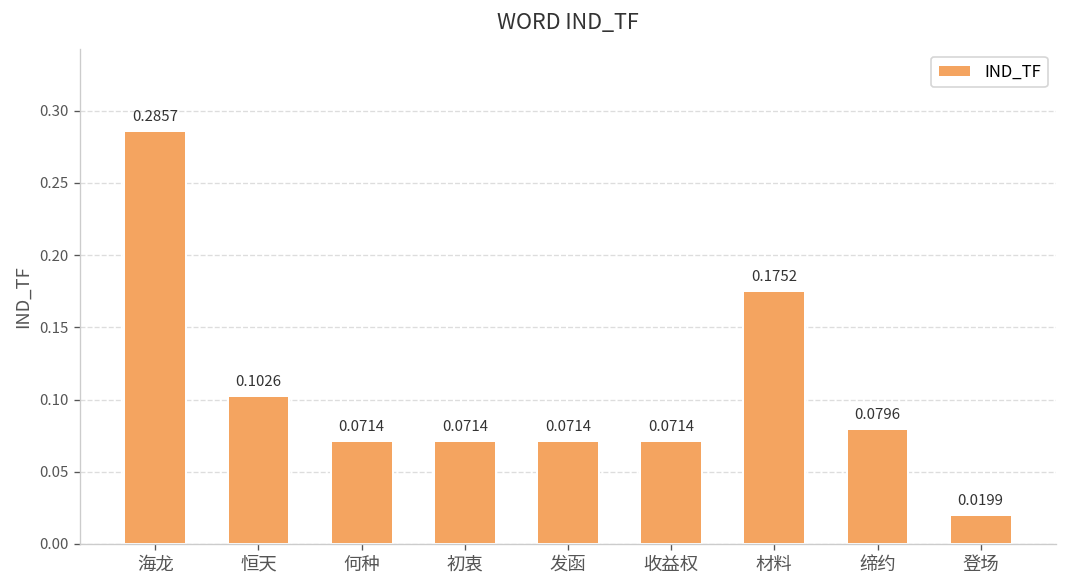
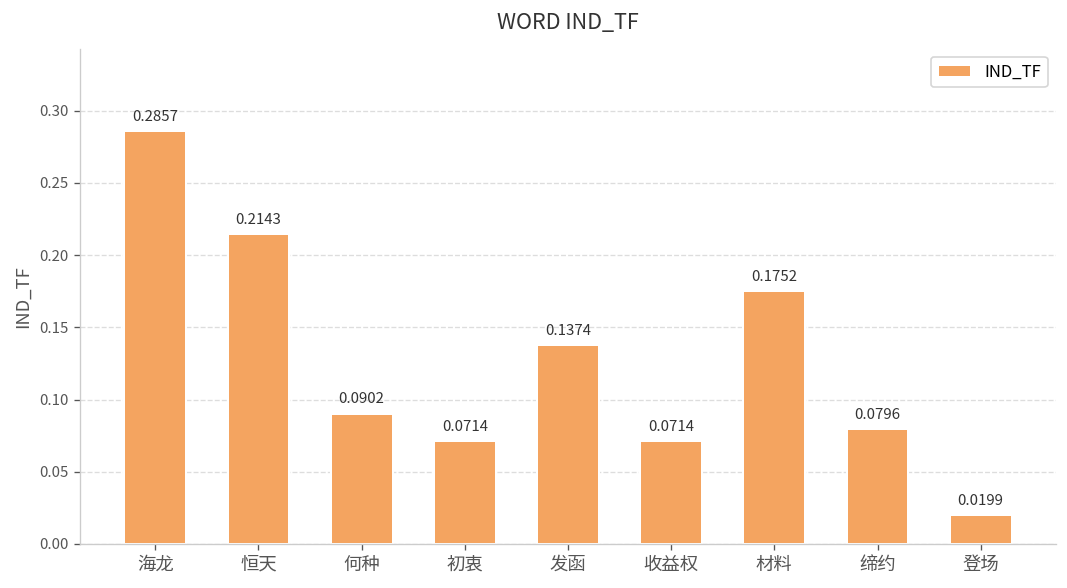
恒天: 0.1026 -> 0.2143
何种: 0.0714 -> 0.0902
发函: 0.0714 -> 0.1374
